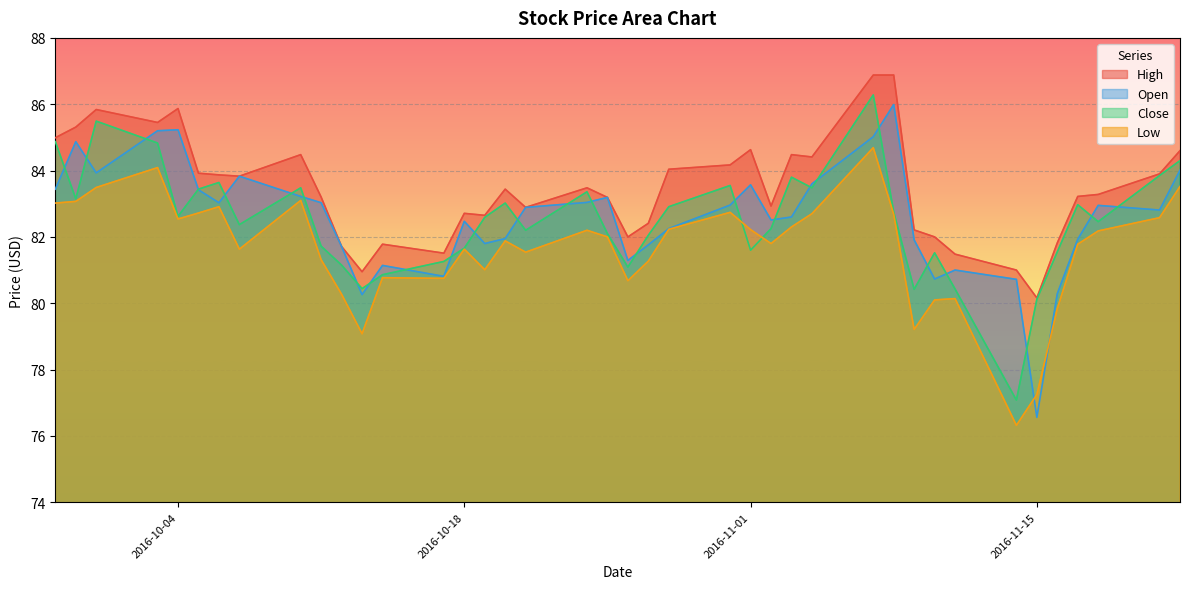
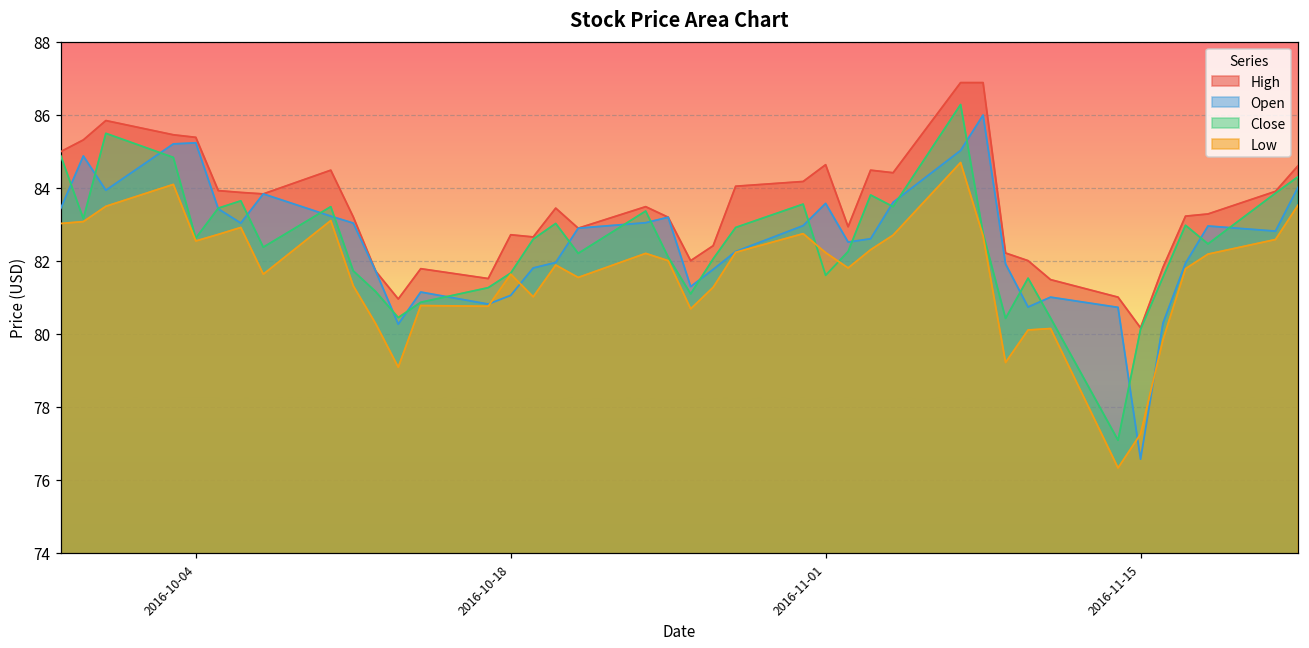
High, 2016-10-04: 85.9 -> 85.4
Open, 2016-10-18: 82.5 -> 81.1
